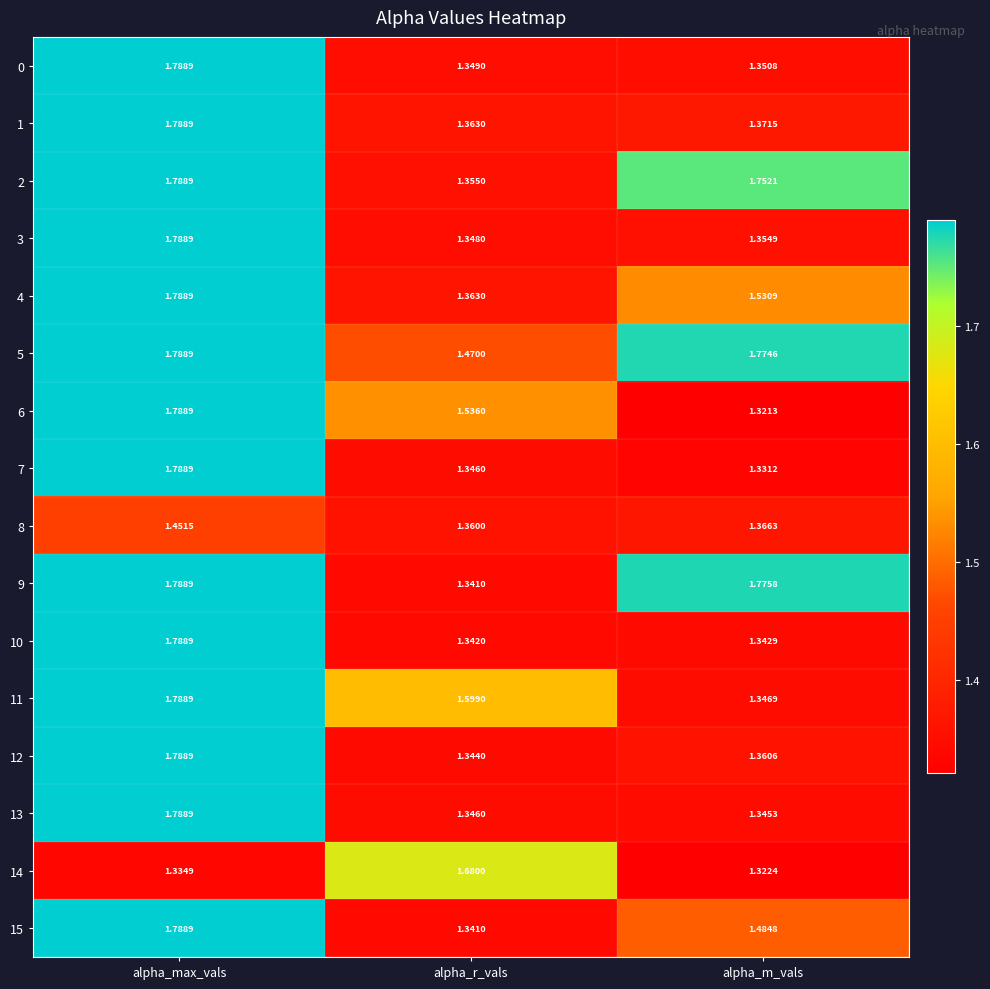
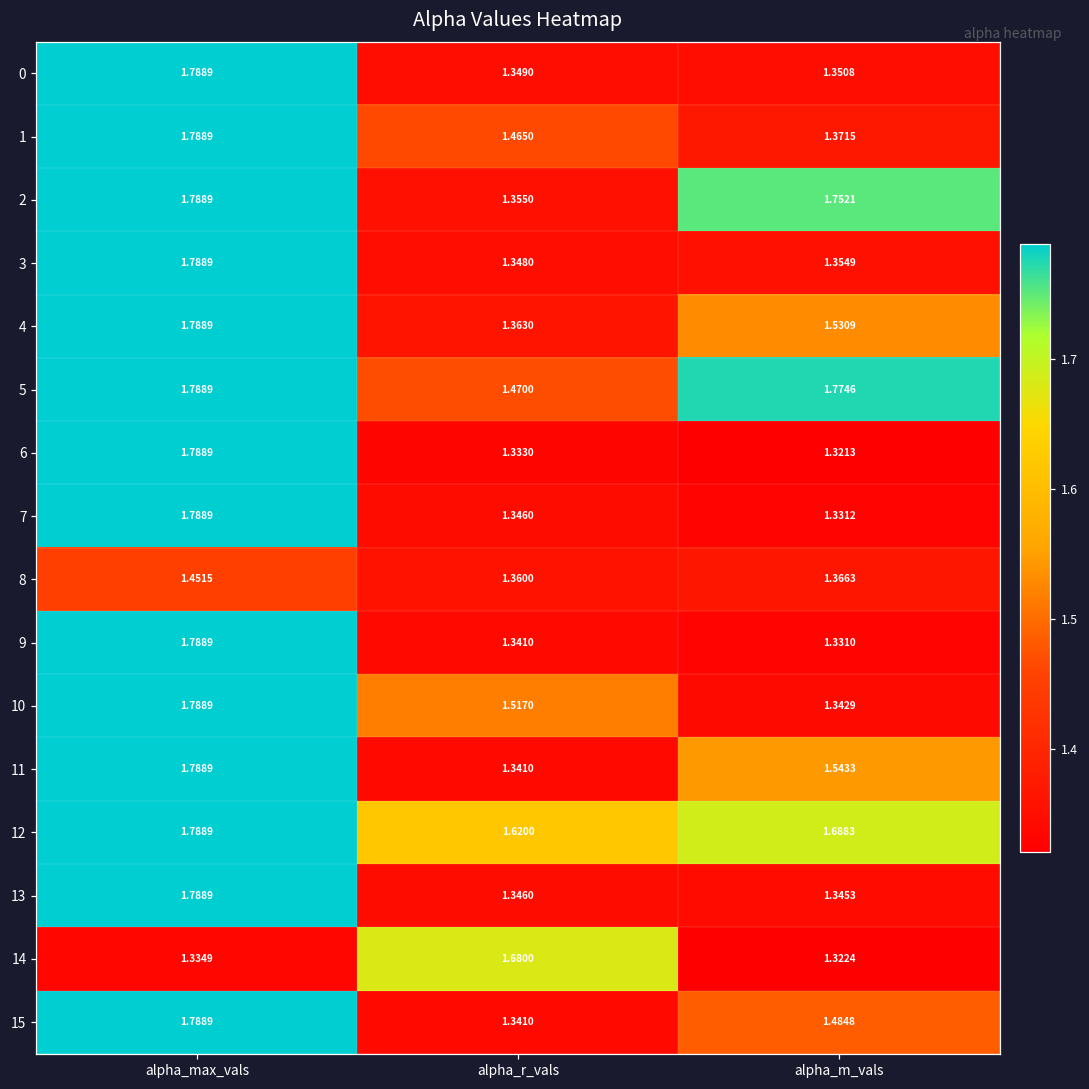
1, alpha_r_vals: 1.3630 -> 1.4650
6, alpha_r_vals: 1.5360 -> 1.3330
9, alpha_m_vals: 1.7758 -> 1.3310
10, alpha_r_vals: 1.3420 -> 1.5170
11, alpha_r_vals: 1.5990 -> 1.3410
11, alpha_m_vals: 1.3469 -> 1.5433
12, alpha_r_vals: 1.3440 -> 1.6200
12, alpha_m_vals: 1.3606 -> 1.6883
